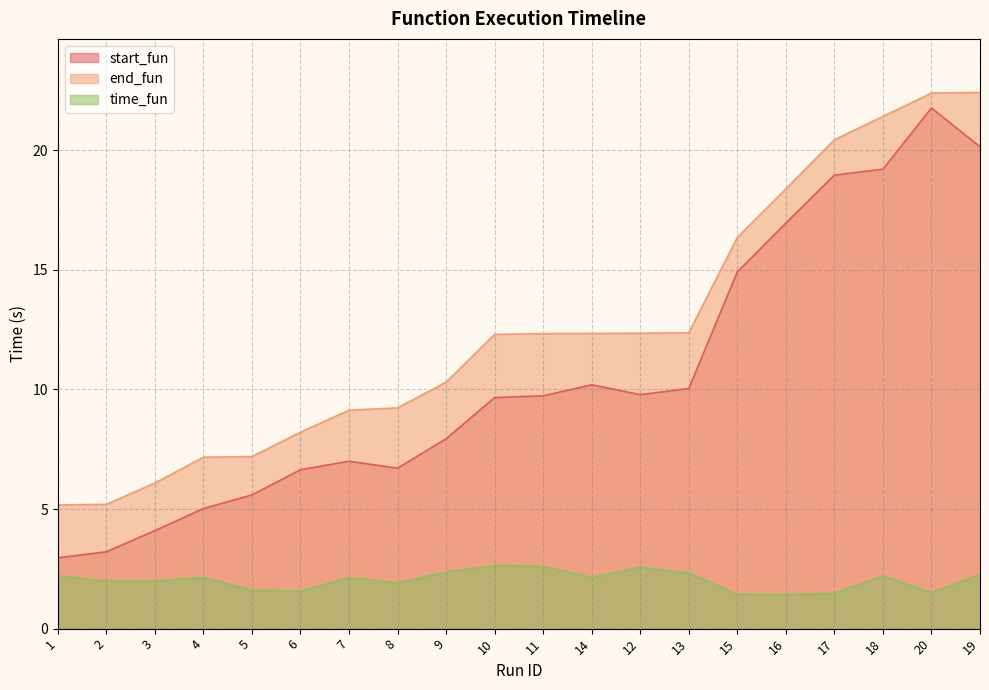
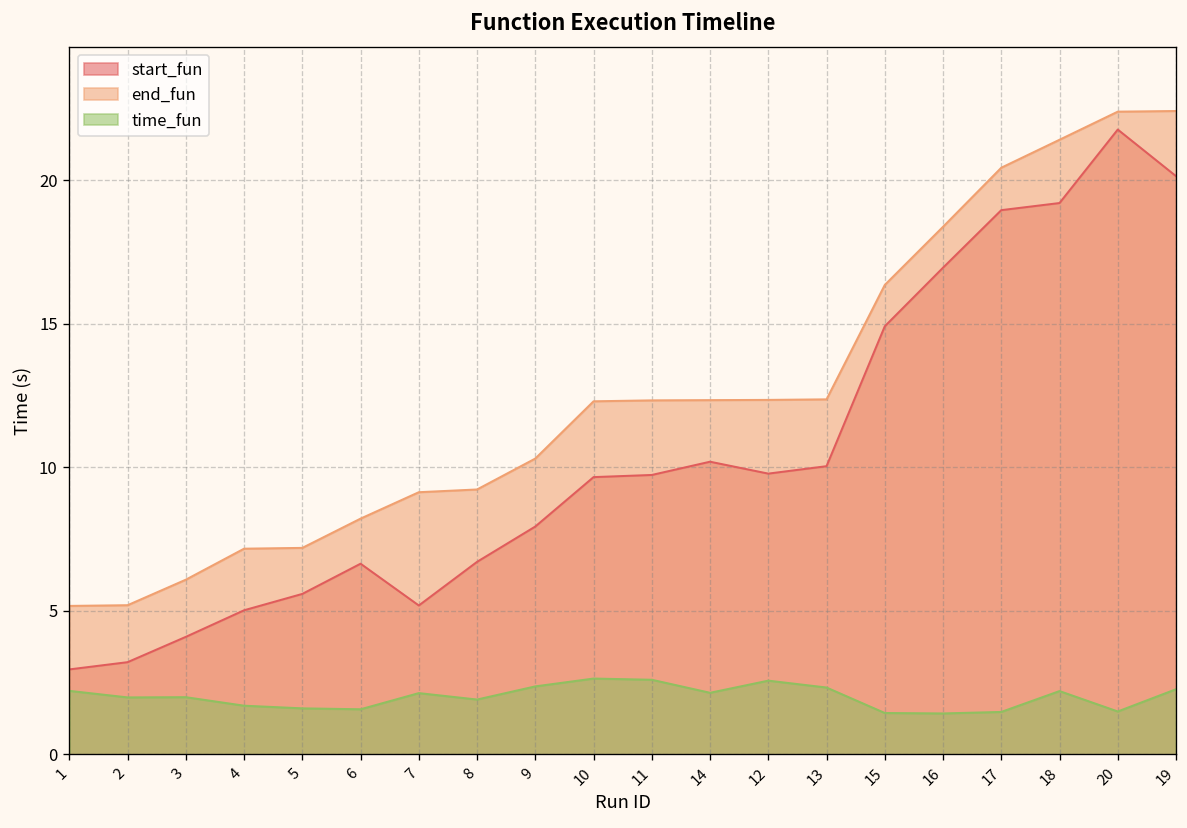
time_fun, 4: 2.1 -> 1.7
start_fun, 7: 7.0 -> 5.2
